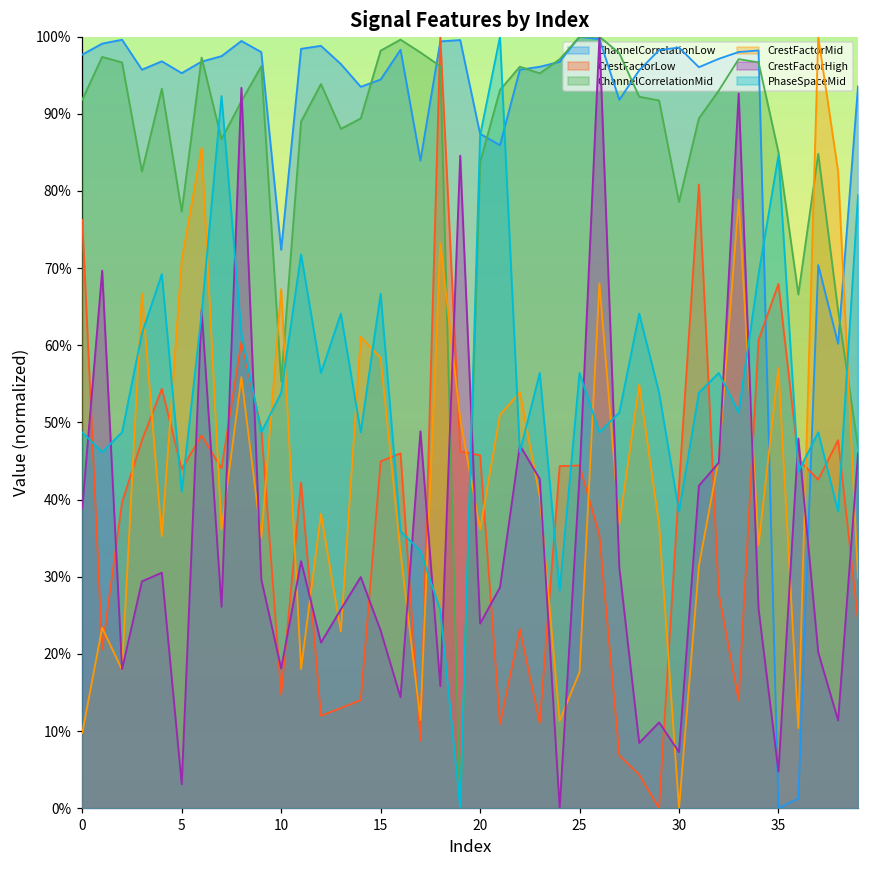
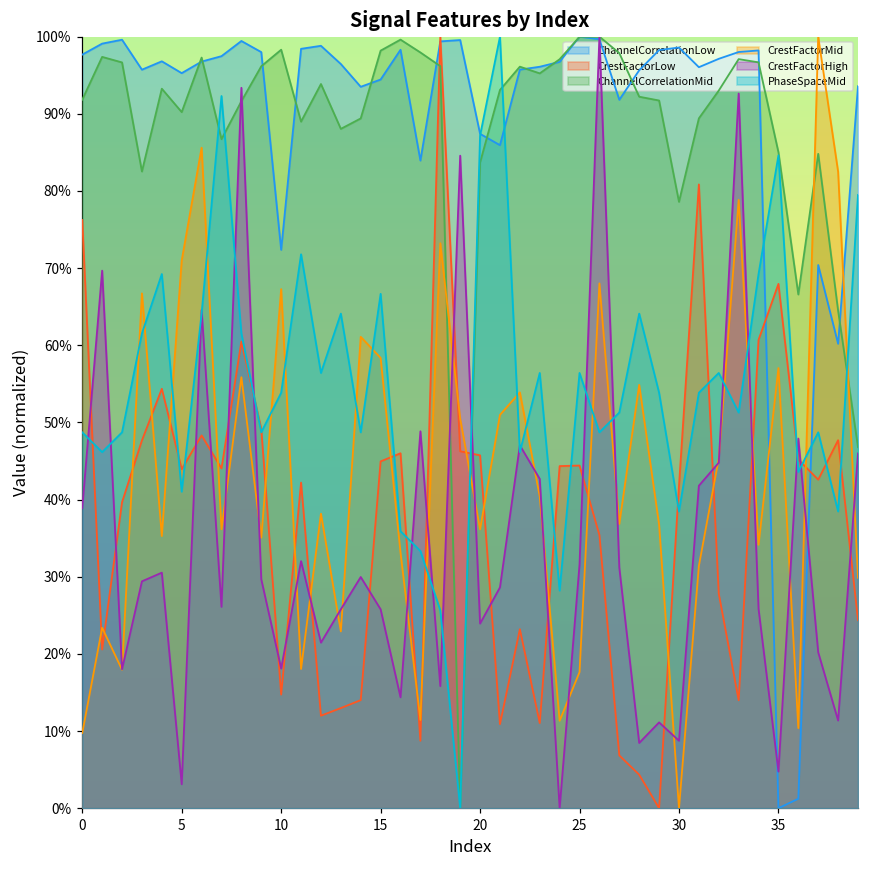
ChannelCorrelationMid, 5: 77% -> 90%
ChannelCorrelationMid, 10: 55% -> 98%
CrestFactorHigh, 15: 23% -> 26%
CrestFactorHigh, 25: 43% -> 32%
CrestFactorHigh, 30: 7% -> 9%
